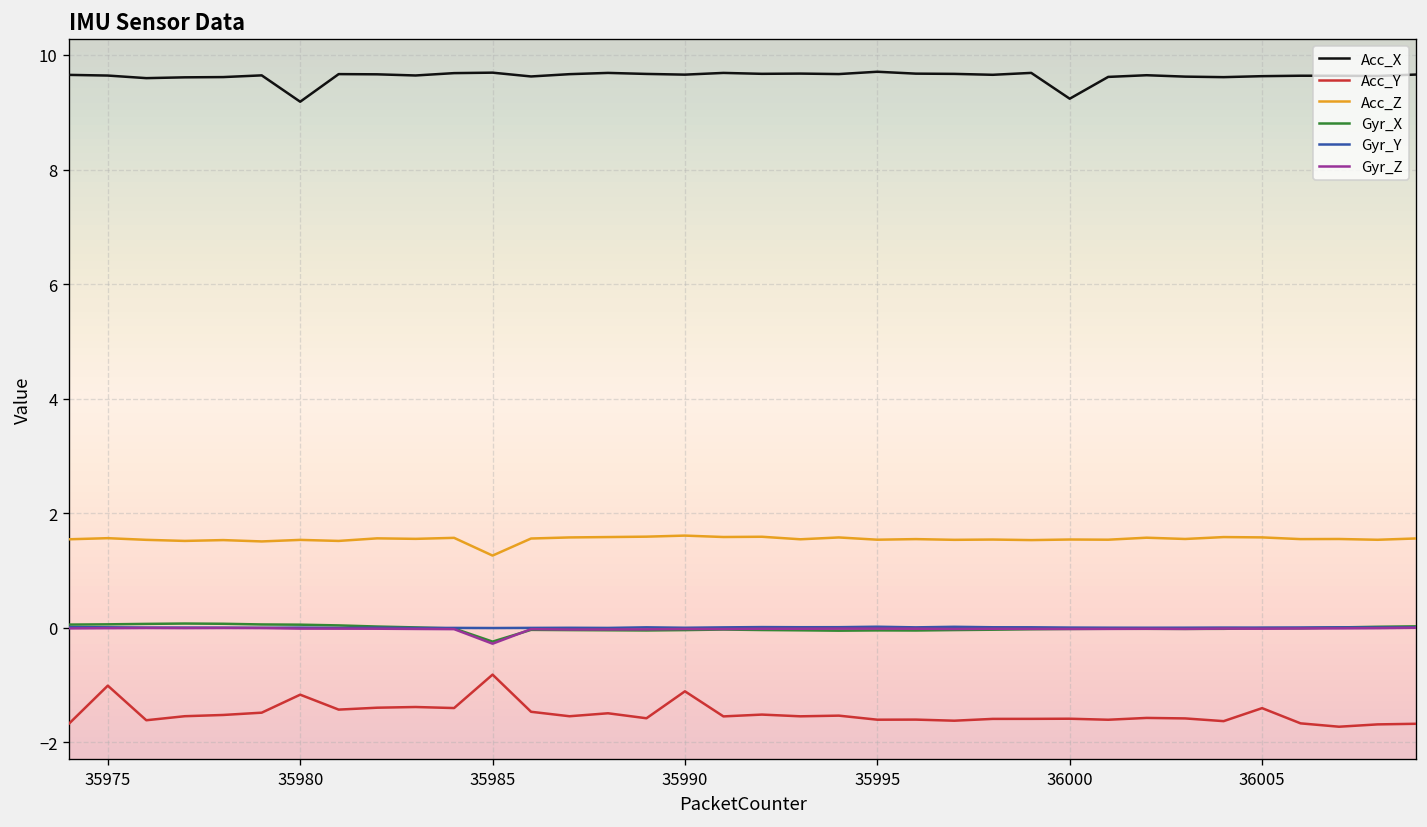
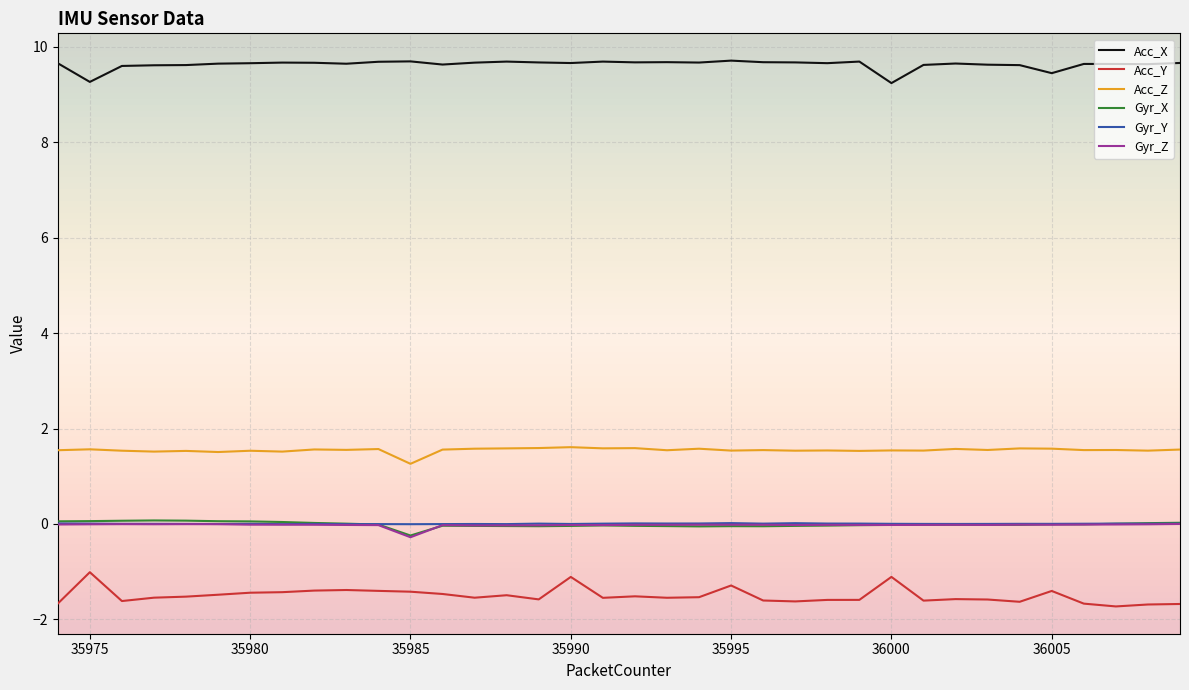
Acc_X, 35975: 9.6 -> 9.3
Acc_X, 35980: 9.2 -> 9.7
Acc_Y, 35980: -1.2 -> -1.4
Acc_Y, 35985: -0.8 -> -1.4
Acc_Y, 35995: -1.6 -> -1.3
Acc_Y, 36000: -1.6 -> -1.1
Acc_X, 36005: 9.6 -> 9.4
